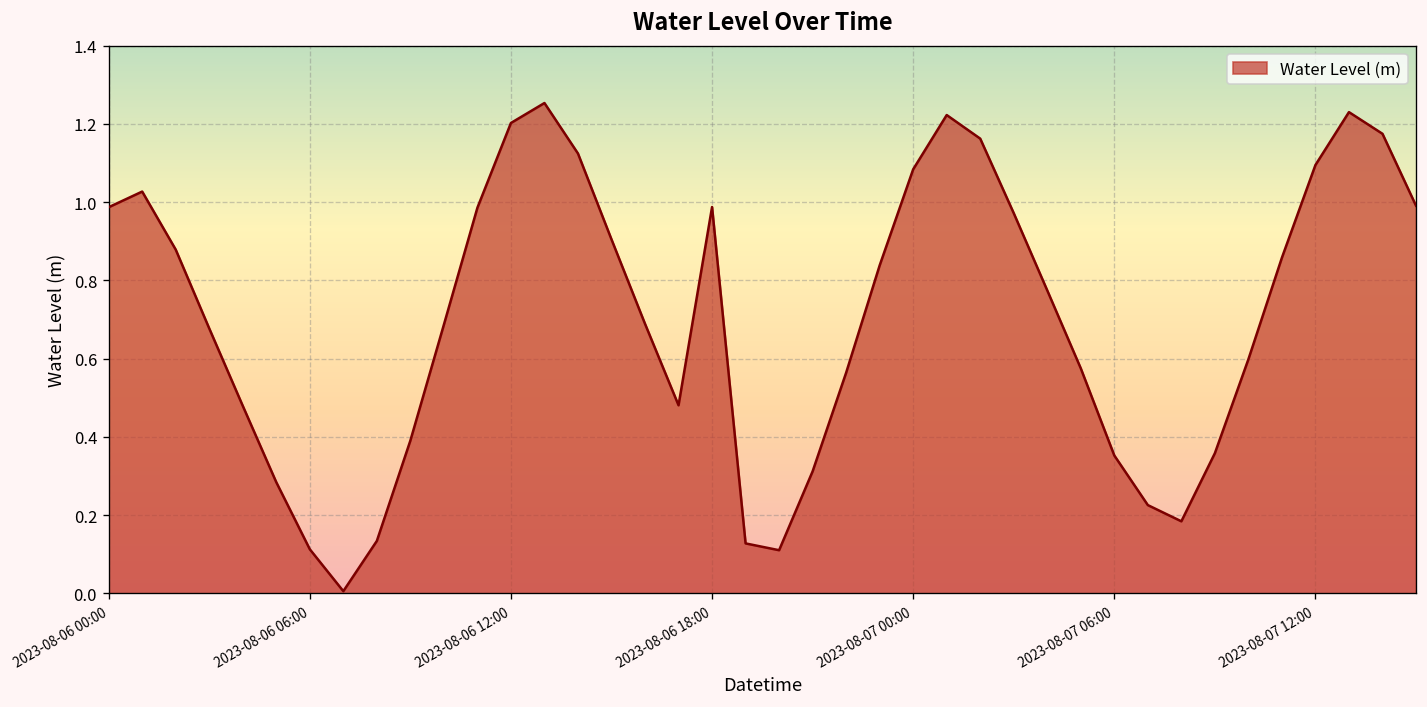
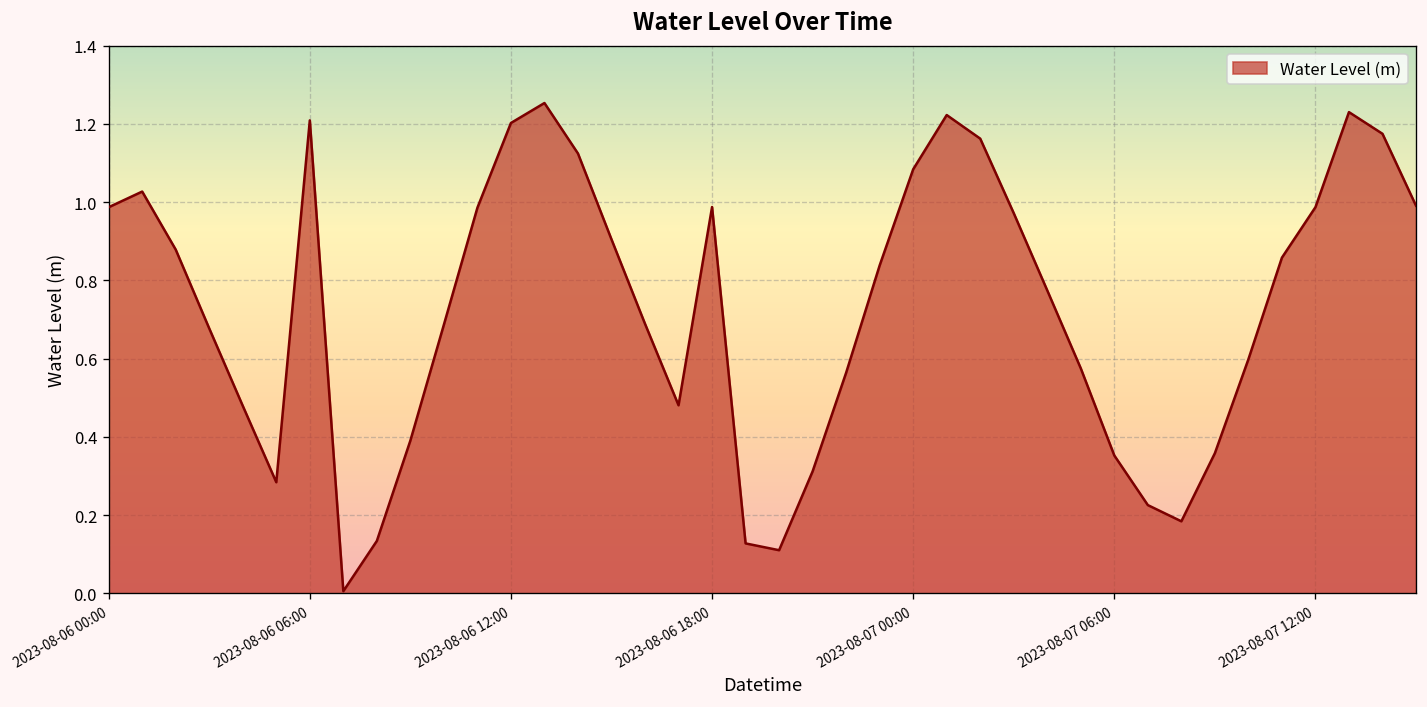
2023-08-06 06:00: 0.11 -> 1.21
2023-08-07 12:00: 1.09 -> 0.99
